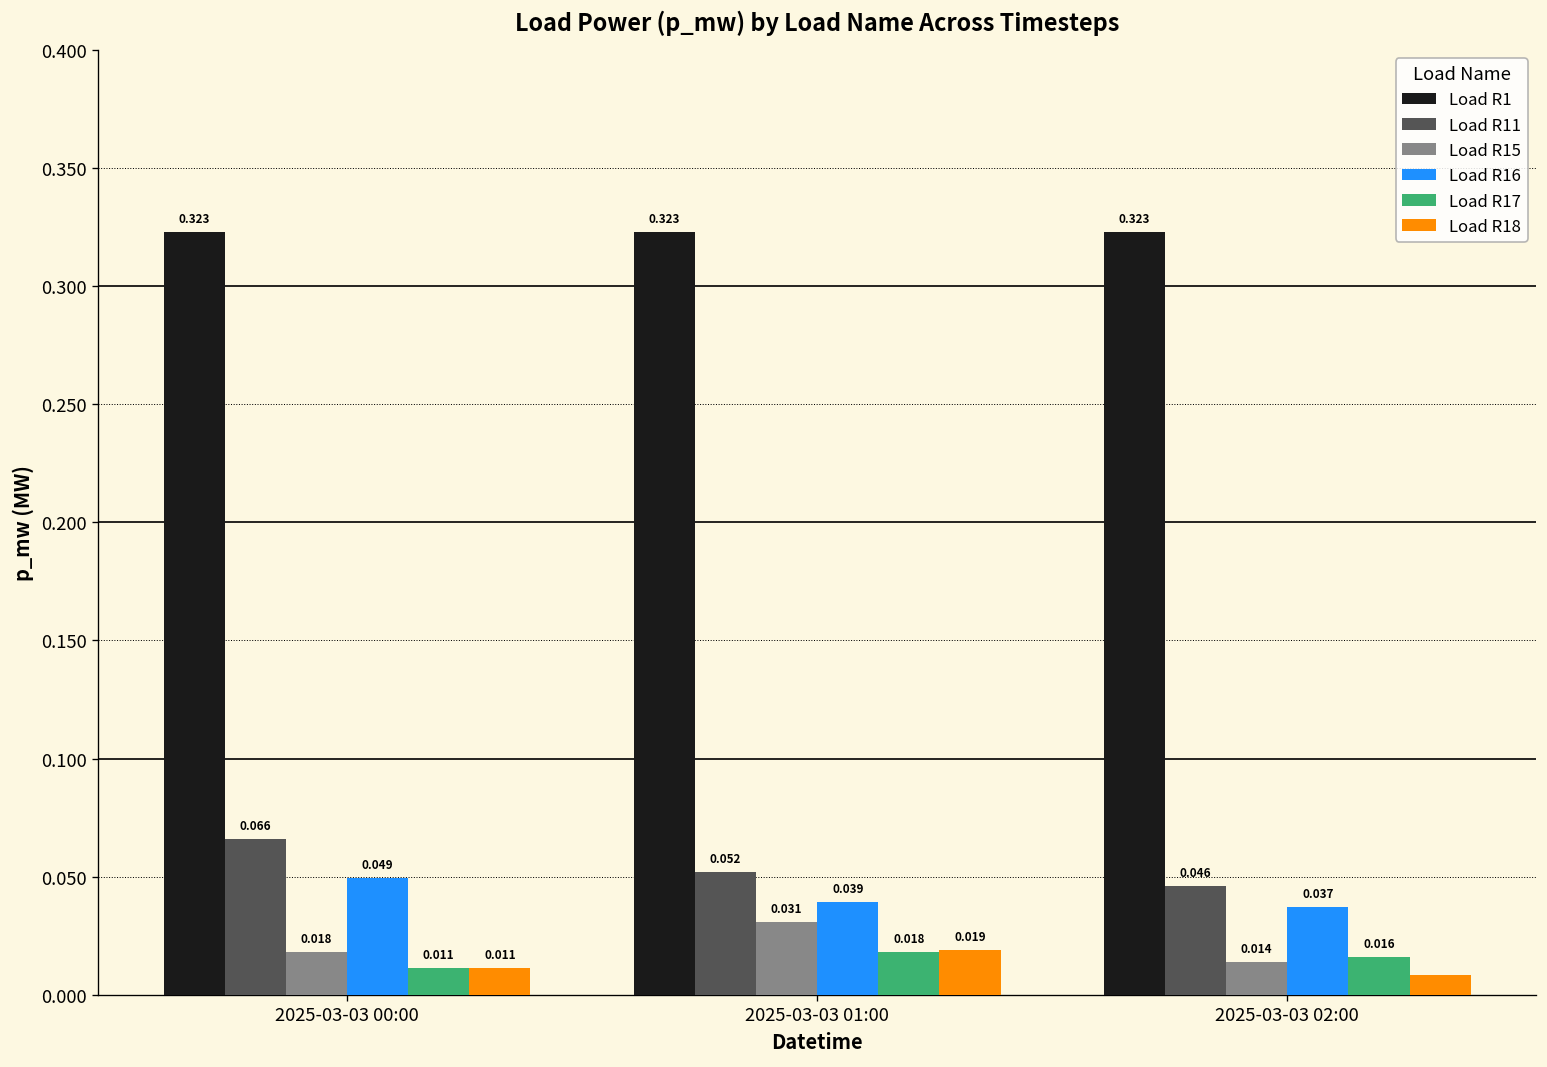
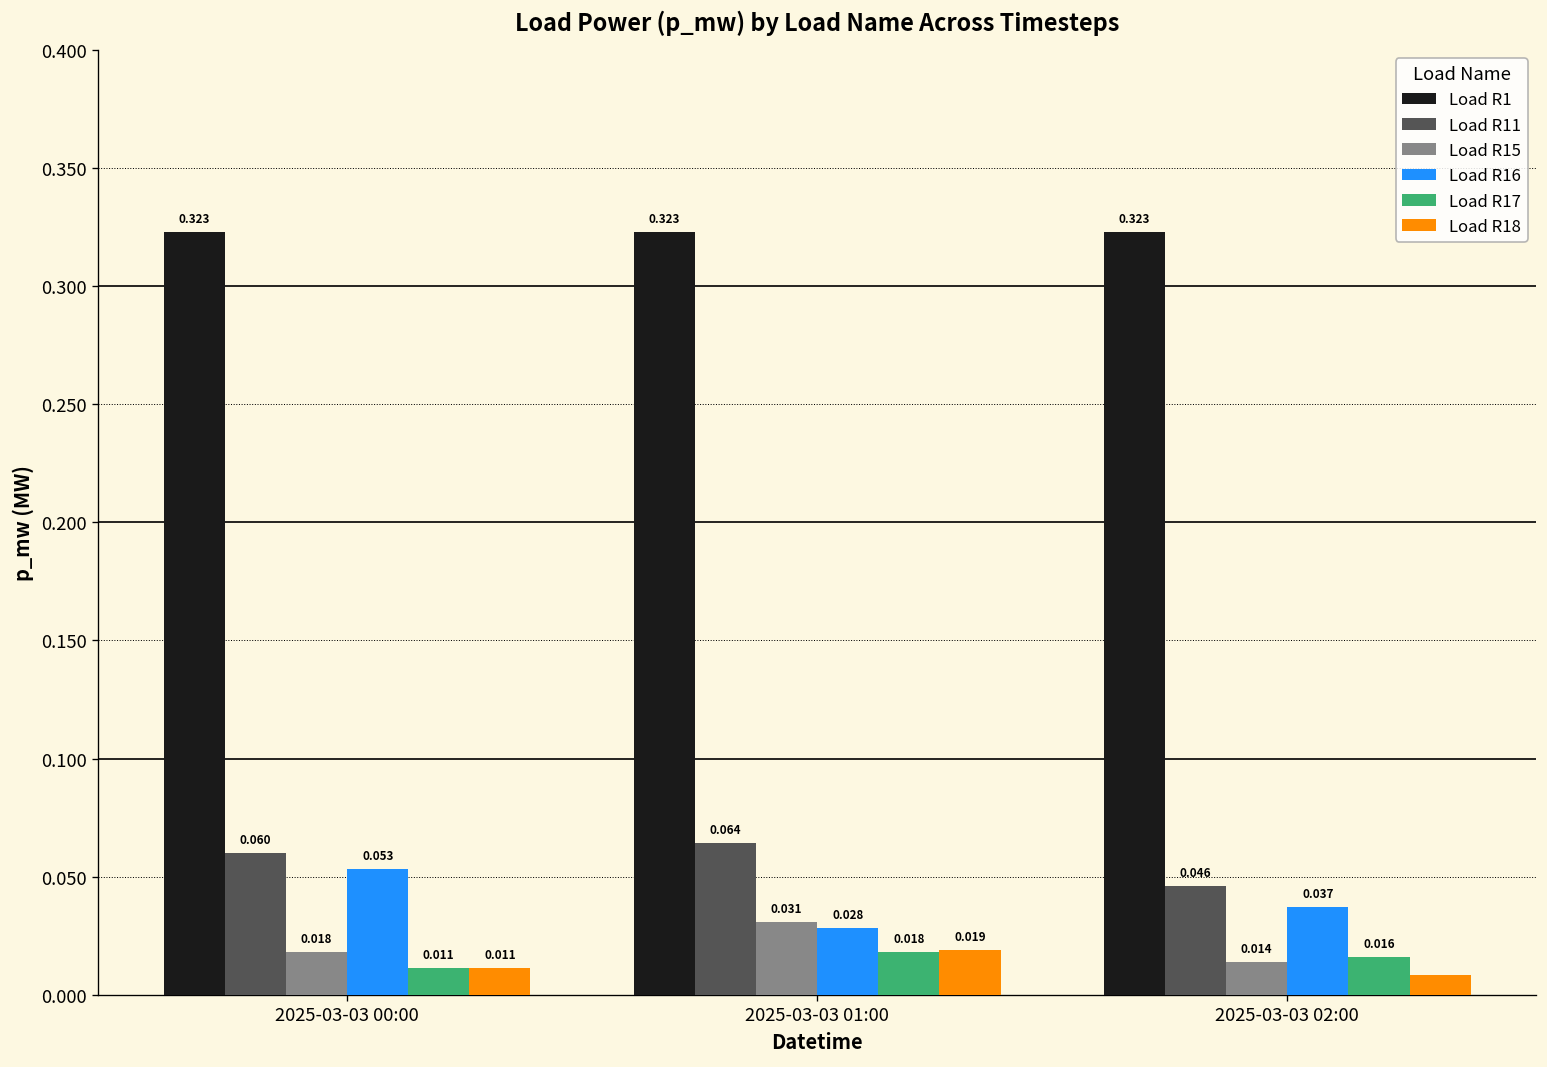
Load R11, 2025-03-03 00:00: 0.066 -> 0.060
Load R16, 2025-03-03 00:00: 0.049 -> 0.053
Load R11, 2025-03-03 01:00: 0.052 -> 0.064
Load R16, 2025-03-03 01:00: 0.039 -> 0.028
